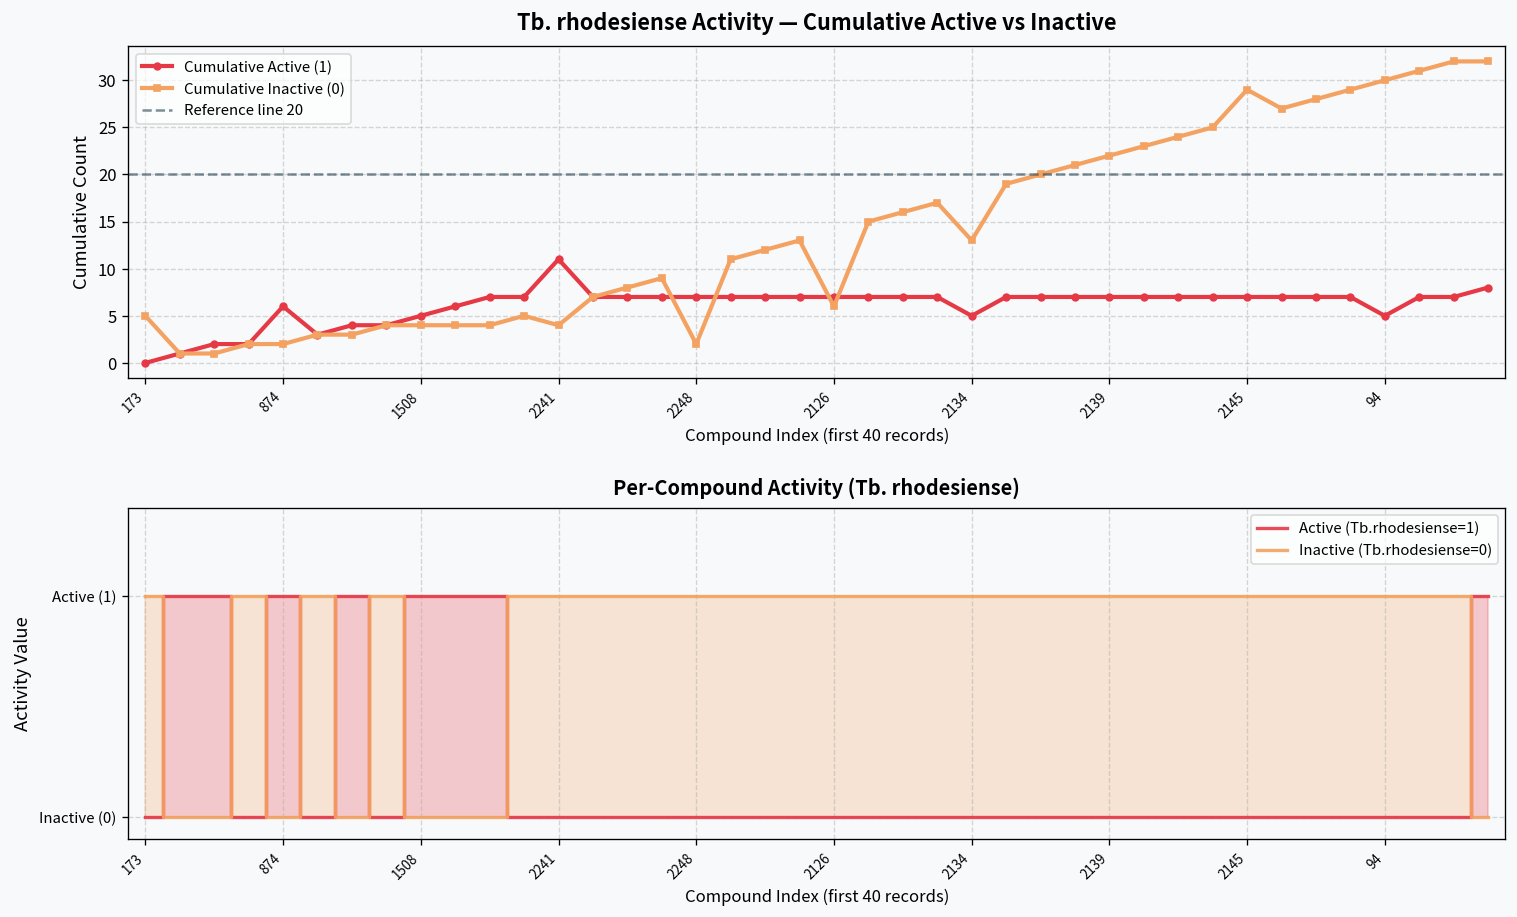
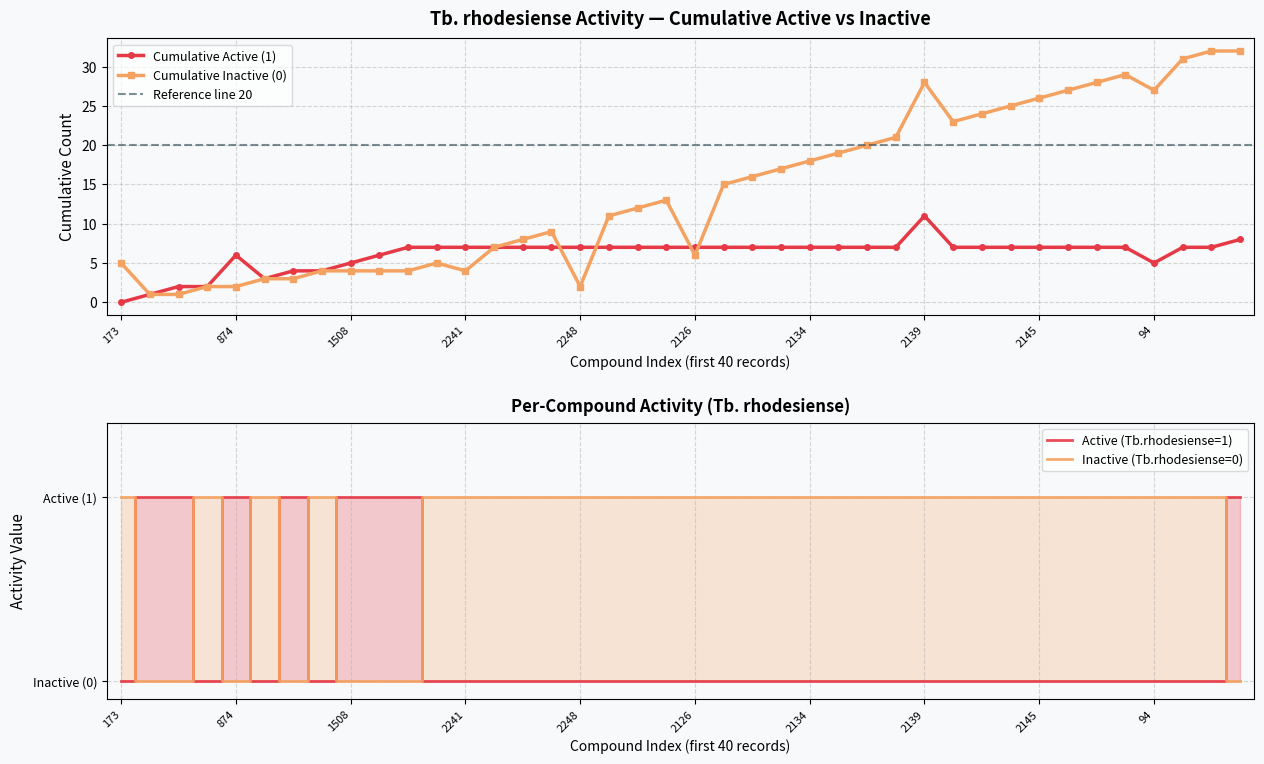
Tb. rhodesiense Activity — Cumulative Active vs Inactive, Cumulative Active (1), 2241: 11 -> 7
Tb. rhodesiense Activity — Cumulative Active vs Inactive, Cumulative Active (1), 2134: 5 -> 7
Tb. rhodesiense Activity — Cumulative Active vs Inactive, Cumulative Inactive (0), 2134: 13 -> 18
Tb. rhodesiense Activity — Cumulative Active vs Inactive, Cumulative Active (1), 2139: 7 -> 11
Tb. rhodesiense Activity — Cumulative Active vs Inactive, Cumulative Inactive (0), 2139: 22 -> 28
Tb. rhodesiense Activity — Cumulative Active vs Inactive, Cumulative Inactive (0), 2145: 29 -> 26
Tb. rhodesiense Activity — Cumulative Active vs Inactive, Cumulative Inactive (0), 94: 30 -> 27
